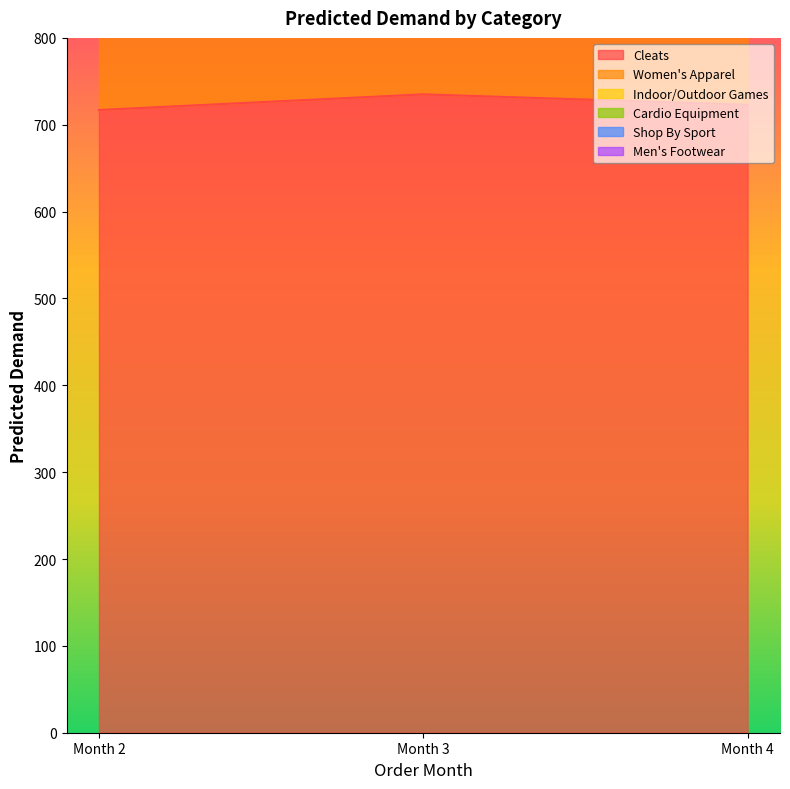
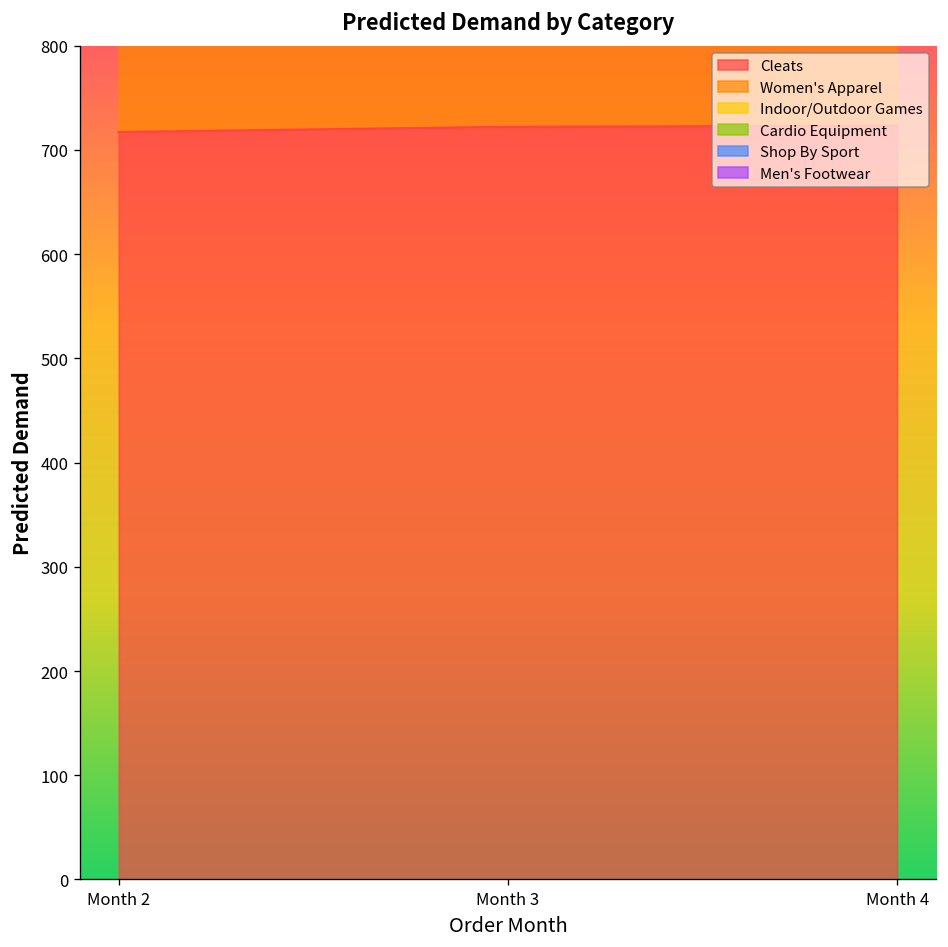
Cleats, Month 3: 740 -> 720
